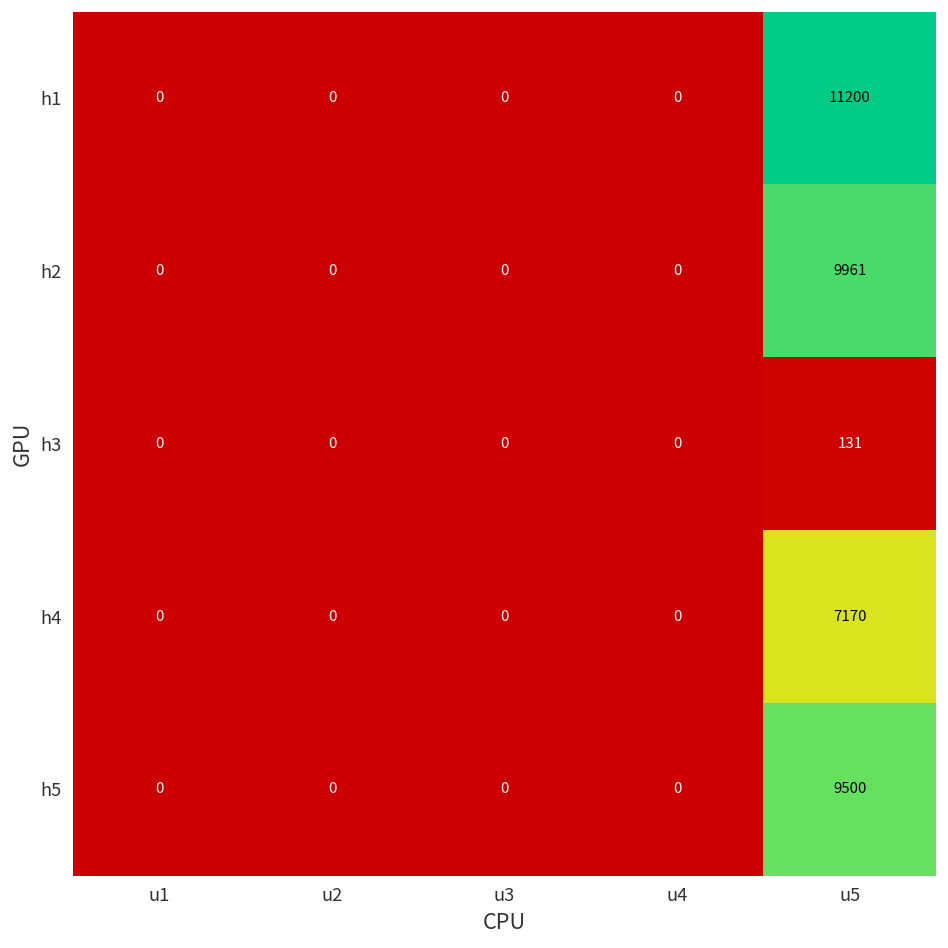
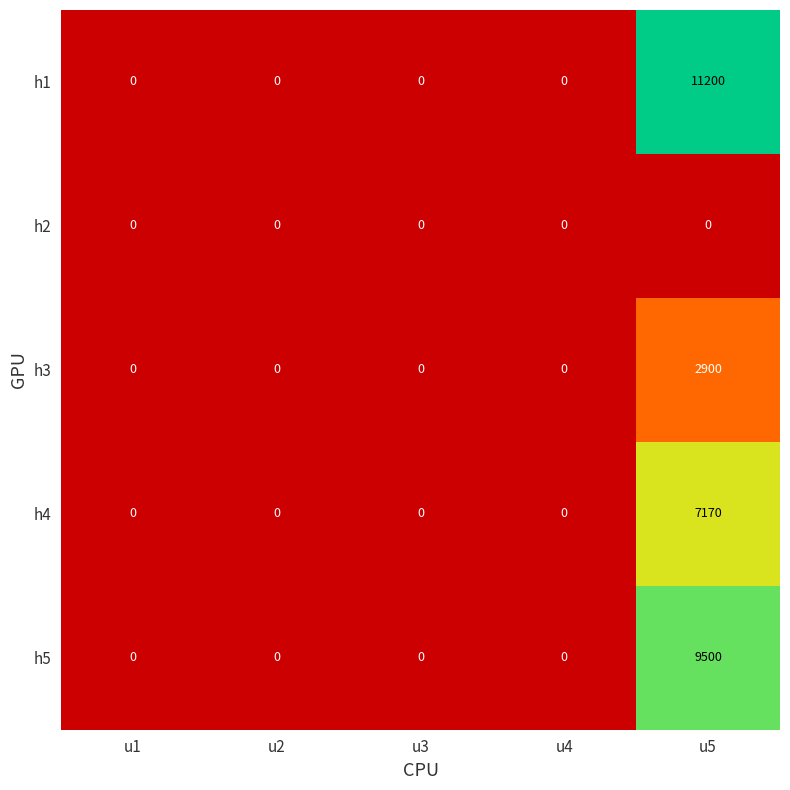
h2, u5: 9961 -> 0
h3, u5: 131 -> 2900
